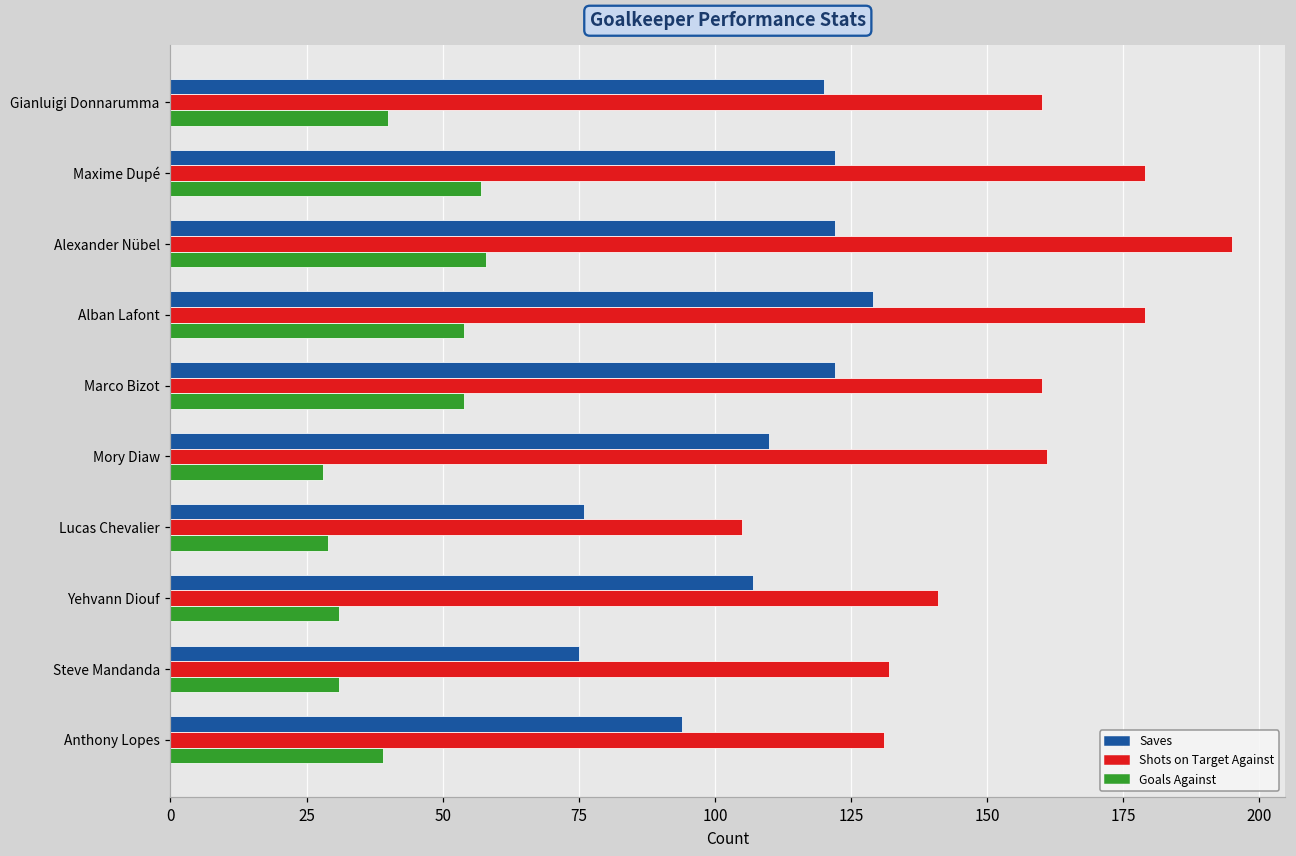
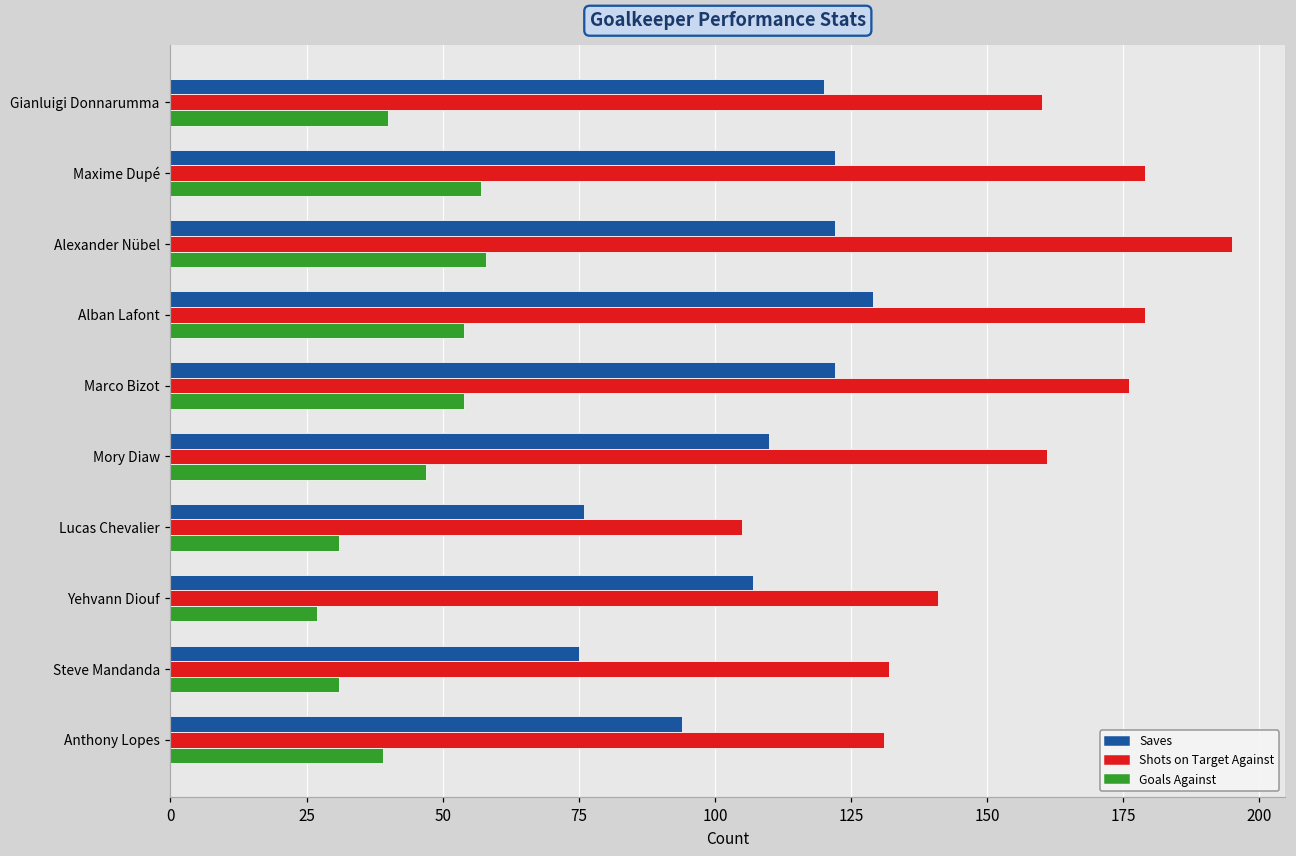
Shots on Target Against, Marco Bizot: 160 -> 176
Goals Against, Mory Diaw: 28 -> 47
Goals Against, Lucas Chevalier: 29 -> 31
Goals Against, Yehvann Diouf: 31 -> 27
